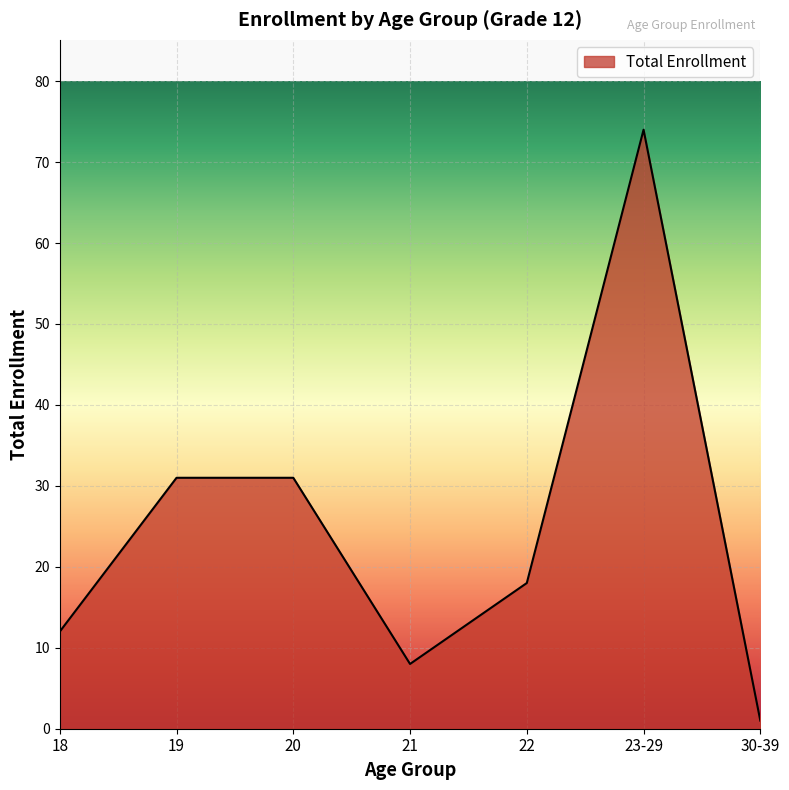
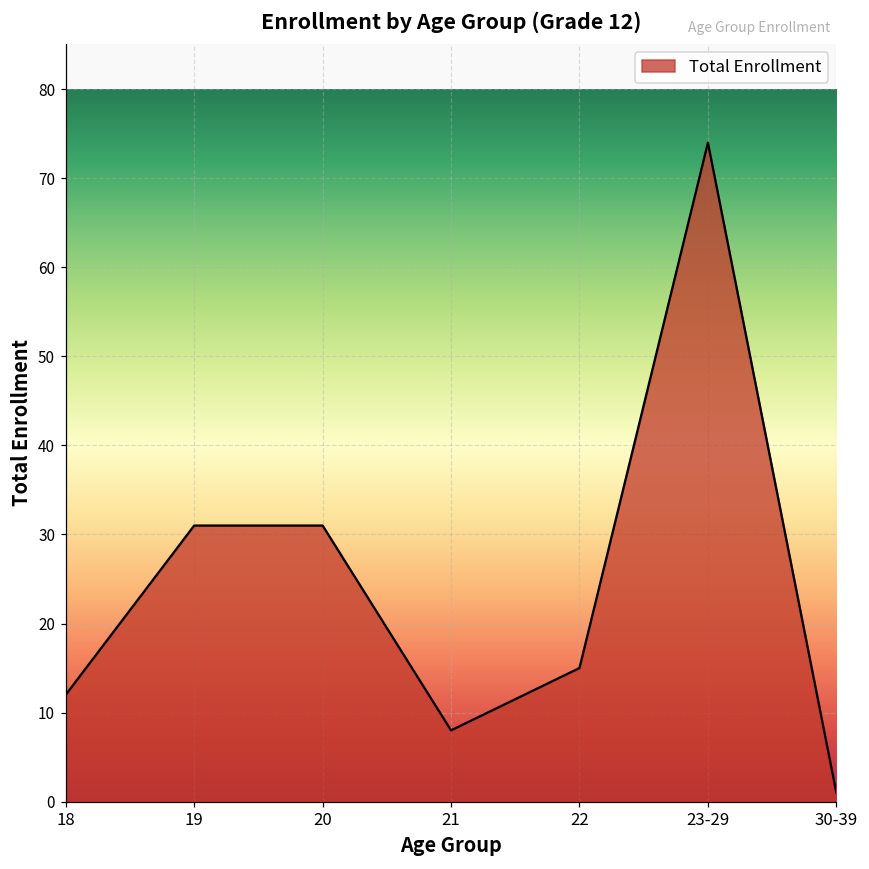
22: 18 -> 15
